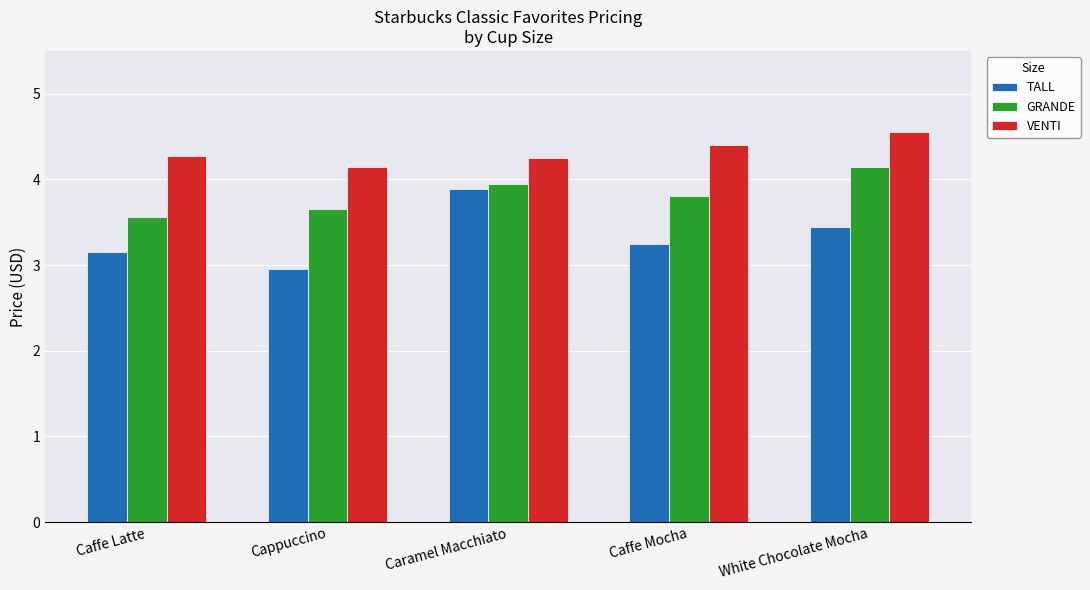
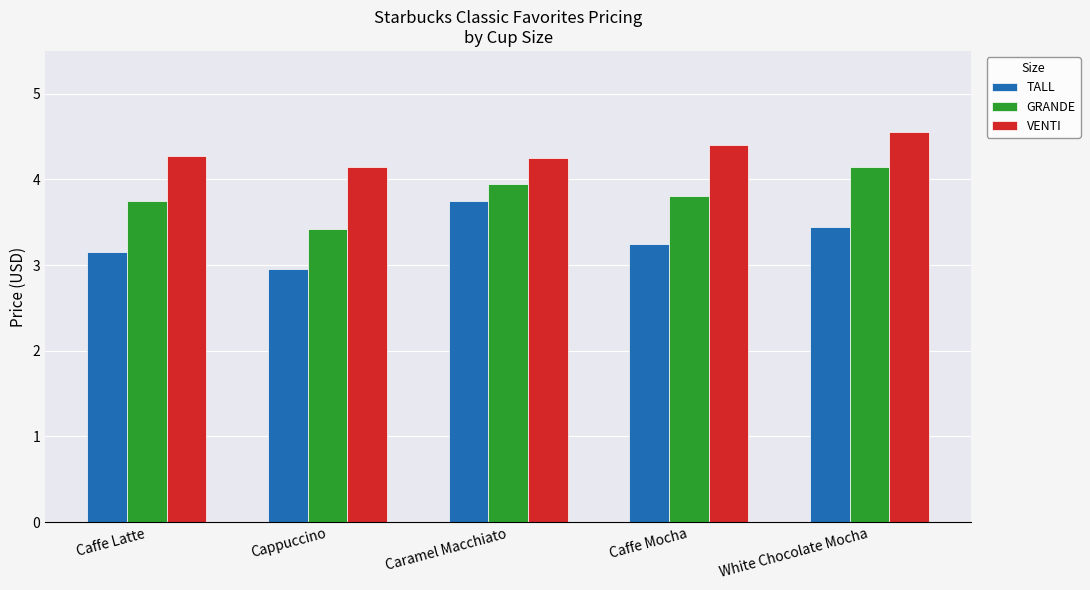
GRANDE, Caffe Latte: 3.6 -> 3.8
GRANDE, Cappuccino: 3.7 -> 3.4
TALL, Caramel Macchiato: 3.9 -> 3.8
